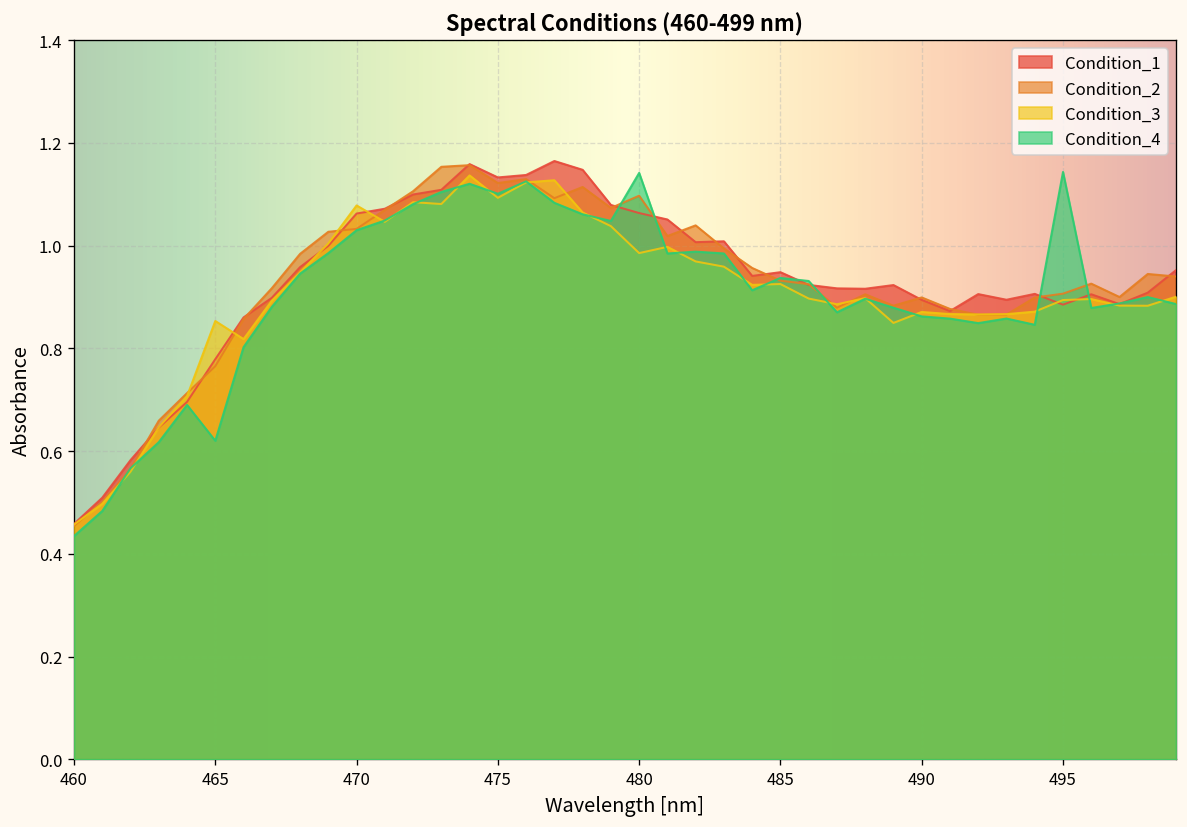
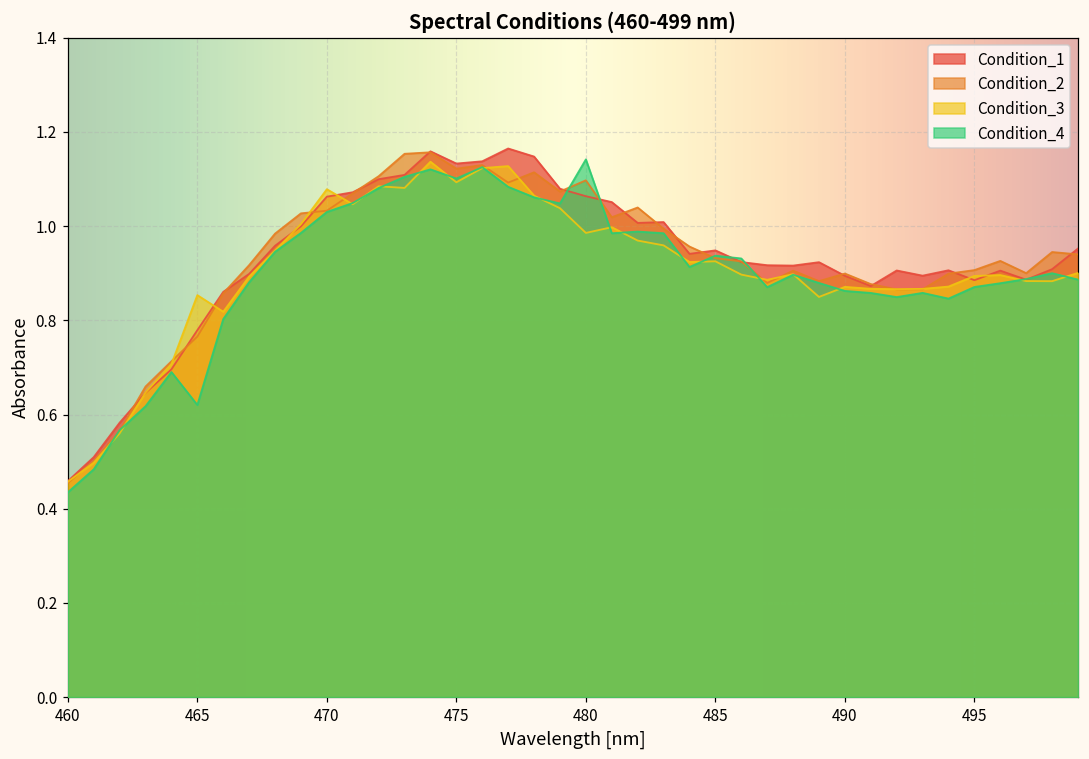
Condition_4, 495: 1.14 -> 0.87
